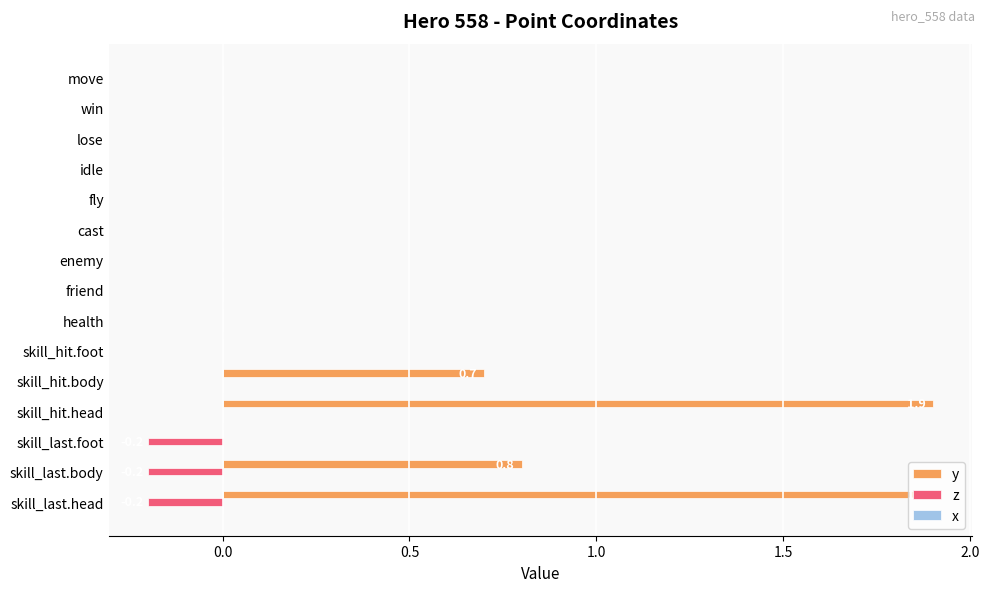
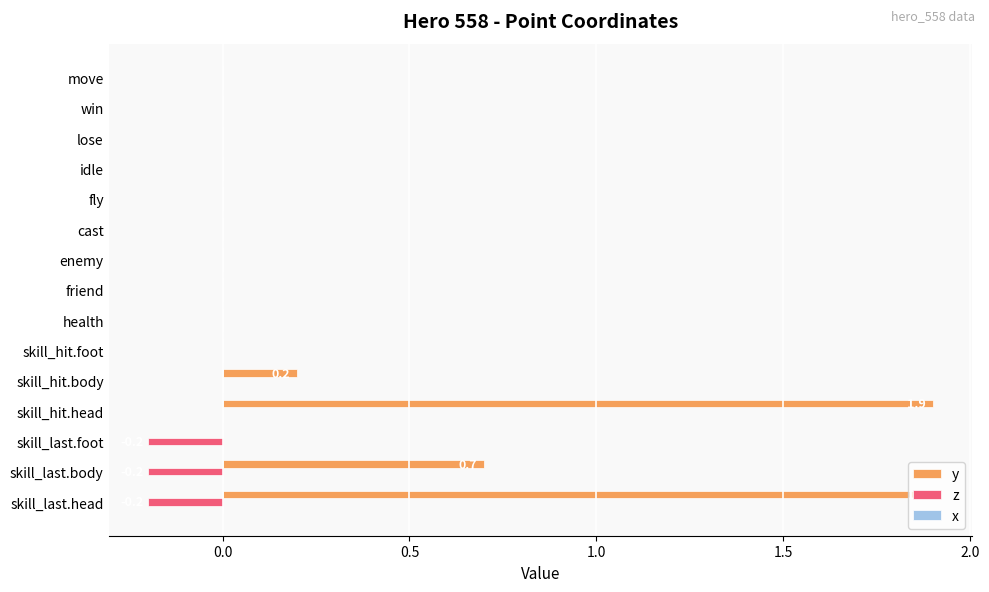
y, skill_hit.body: 0.7 -> 0.2
y, skill_last.body: 0.8 -> 0.7
